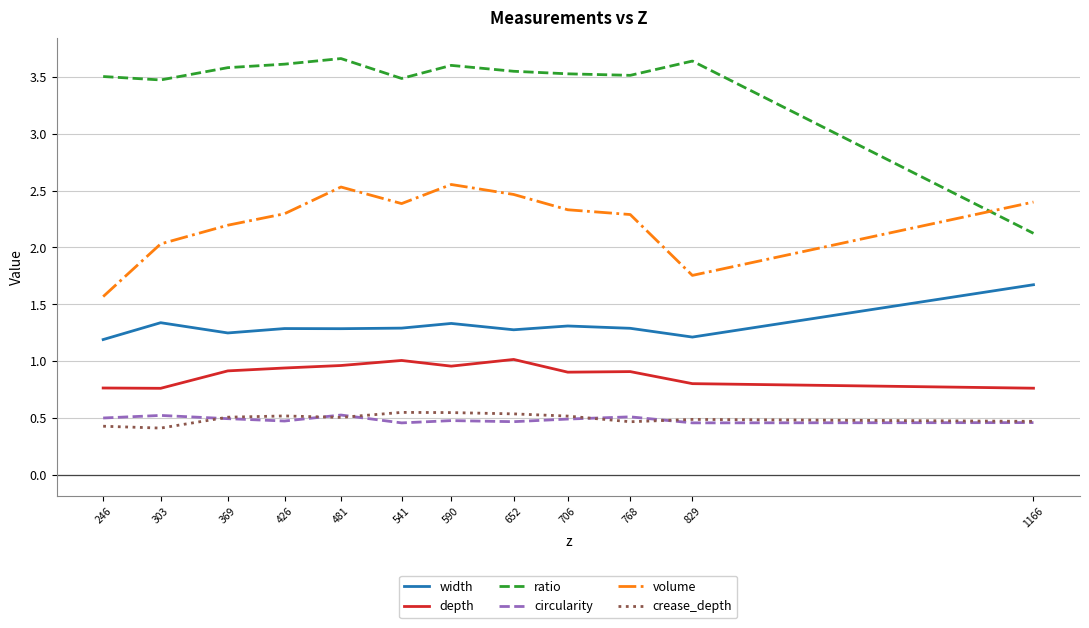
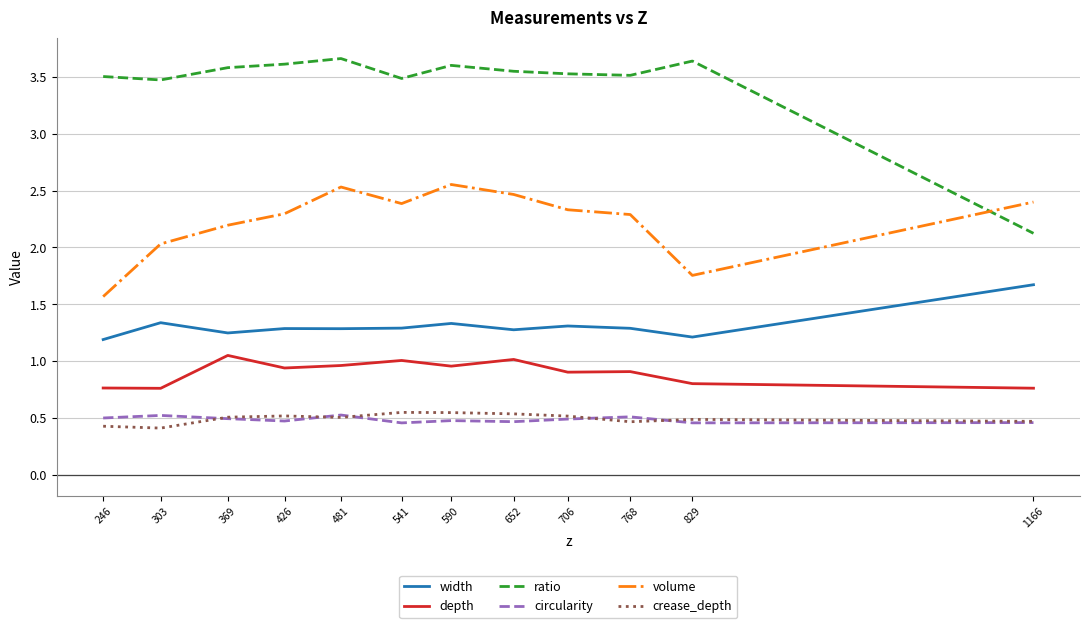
depth, 369: 0.92 -> 1.05
